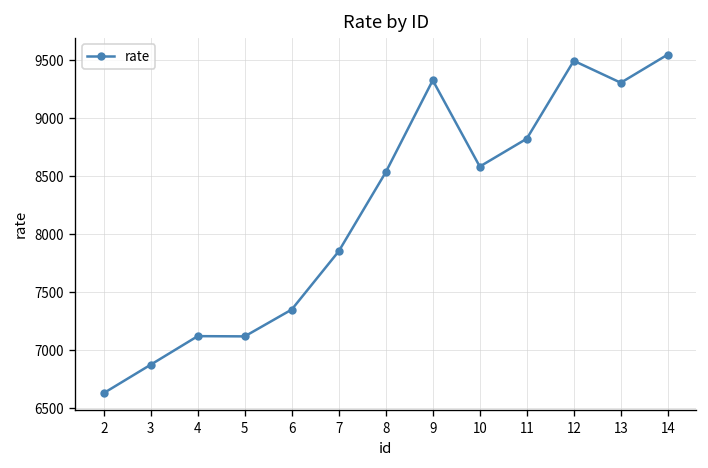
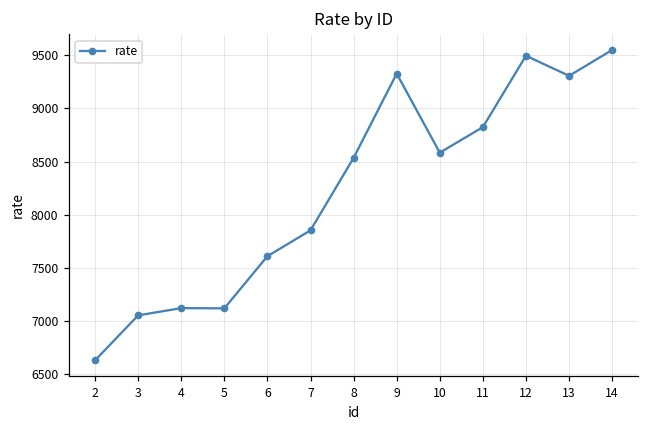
3: 6900 -> 7100
6: 7400 -> 7600
